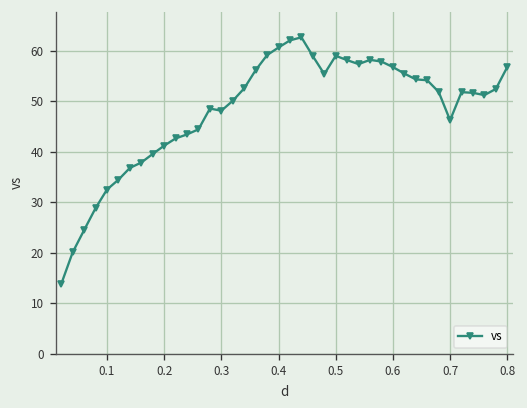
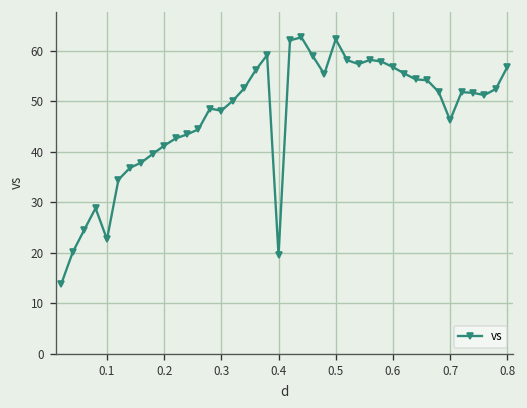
0.1: 33 -> 23
0.4: 61 -> 20
0.5: 59 -> 62
